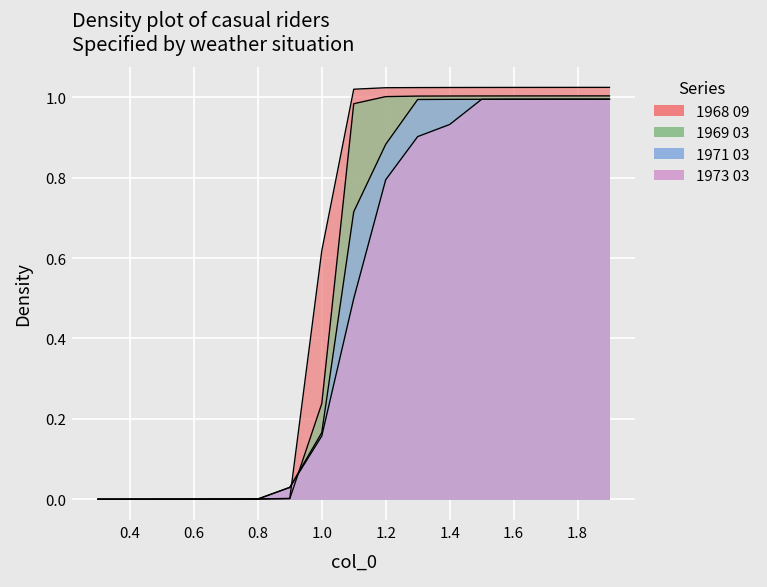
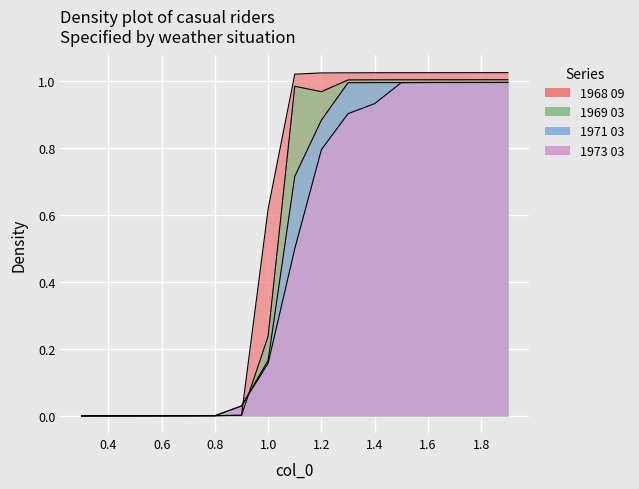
1969 03, 1.2: 1.00 -> 0.97
